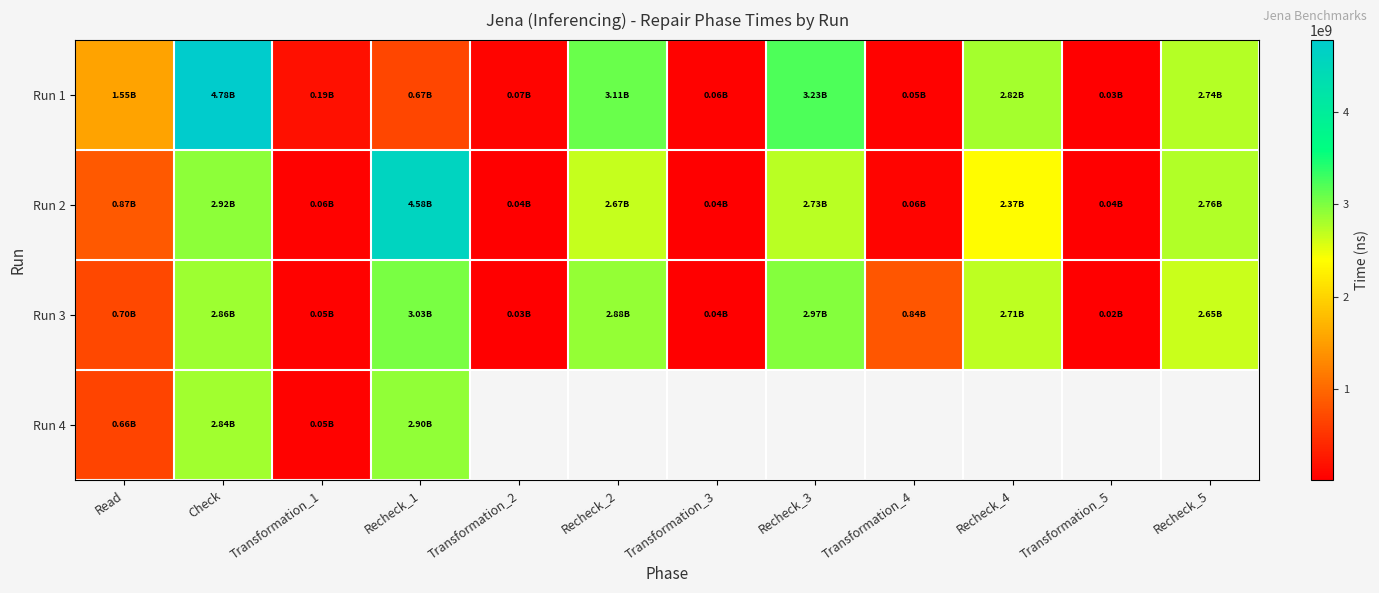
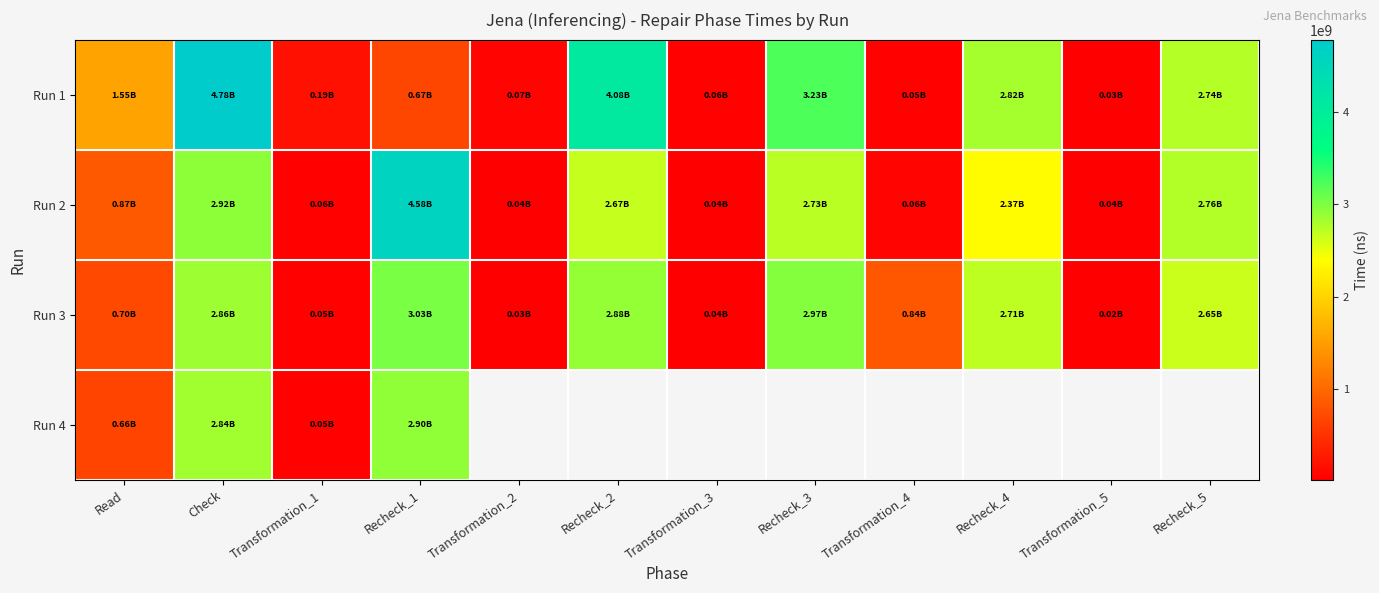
Run 1, Recheck_2: 3.11B -> 4.08B
